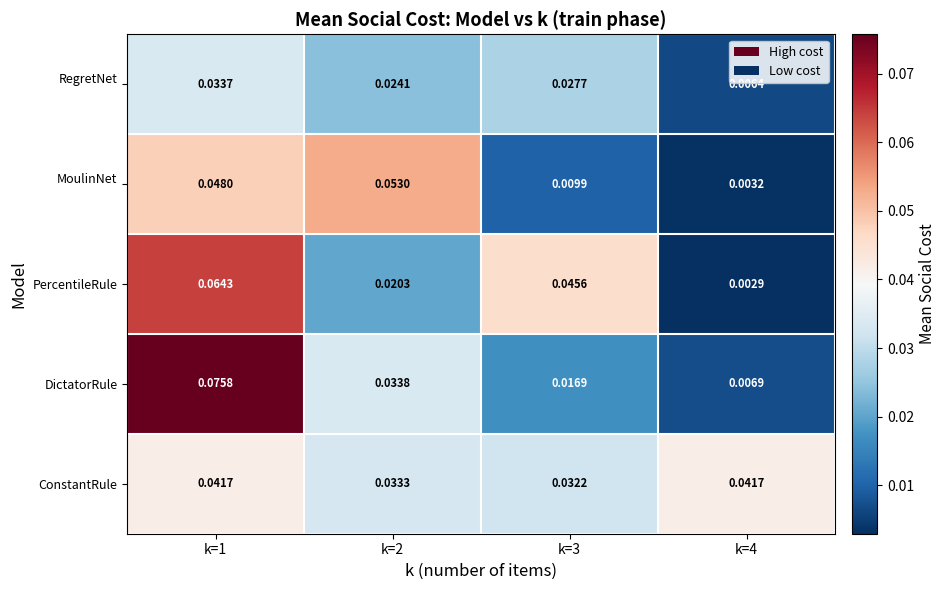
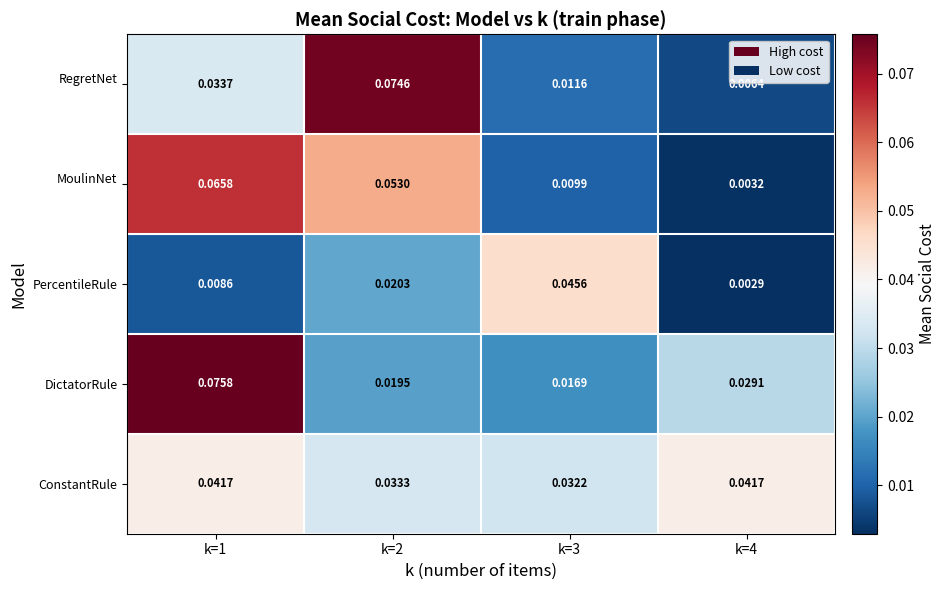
RegretNet, k=2: 0.0241 -> 0.0746
RegretNet, k=3: 0.0277 -> 0.0116
MoulinNet, k=1: 0.0480 -> 0.0658
PercentileRule, k=1: 0.0643 -> 0.0086
DictatorRule, k=2: 0.0338 -> 0.0195
DictatorRule, k=4: 0.0069 -> 0.0291
